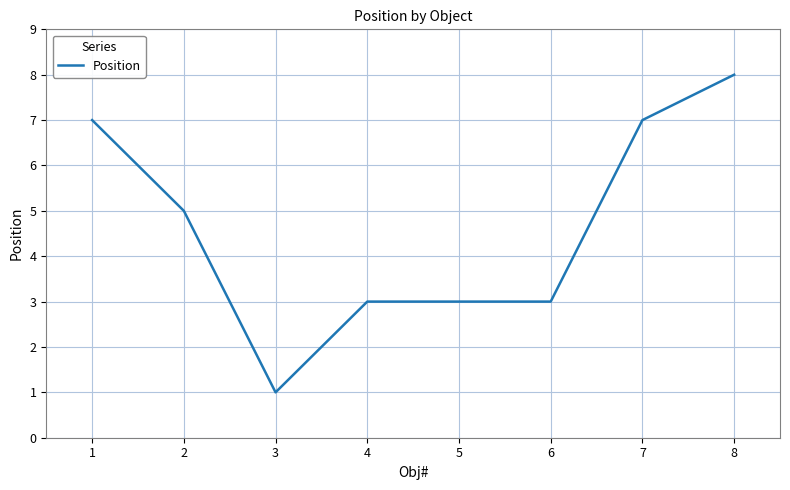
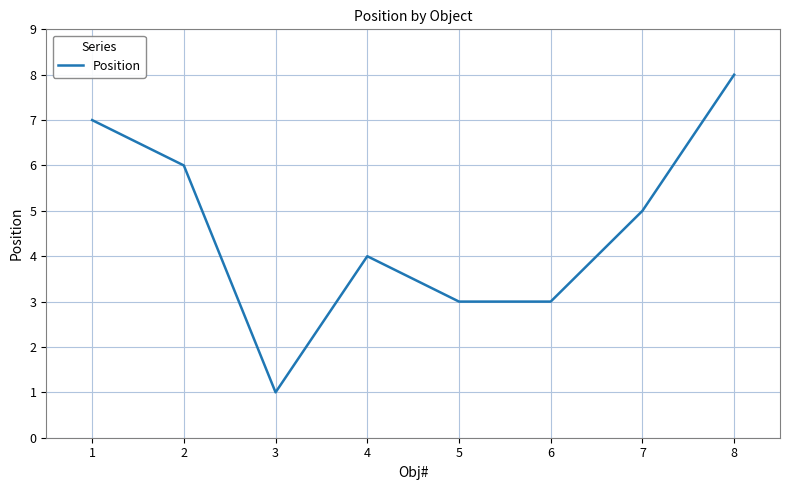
2: 5 -> 6
4: 3 -> 4
7: 7 -> 5
